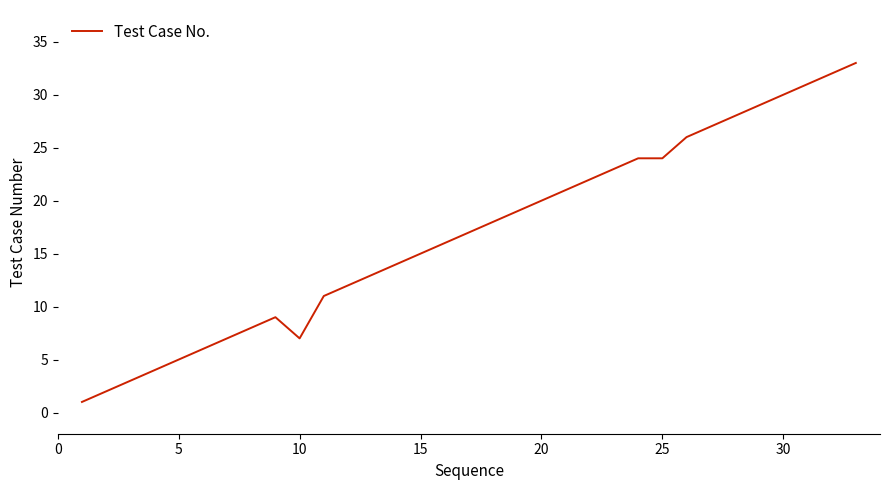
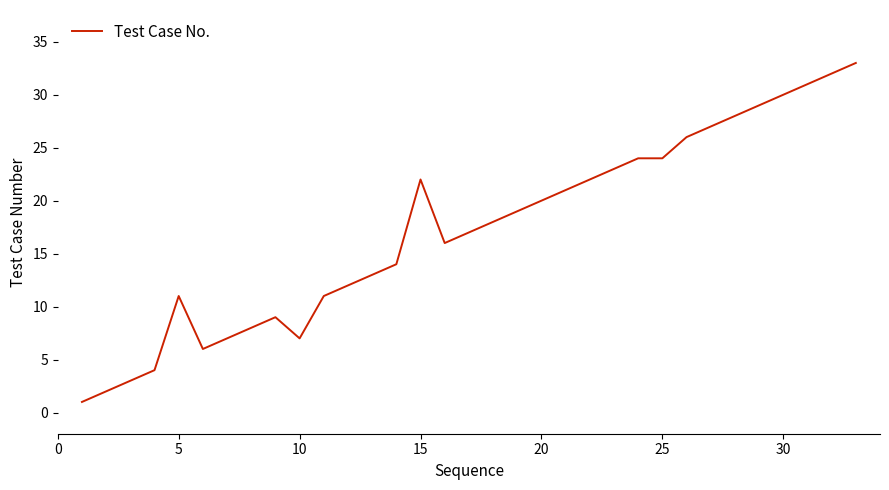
5: 5 -> 11
15: 15 -> 22
